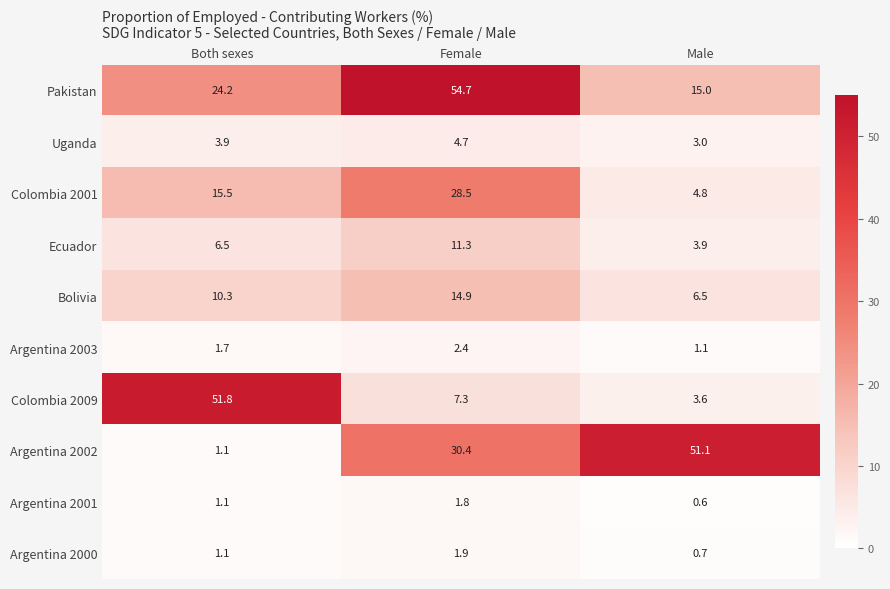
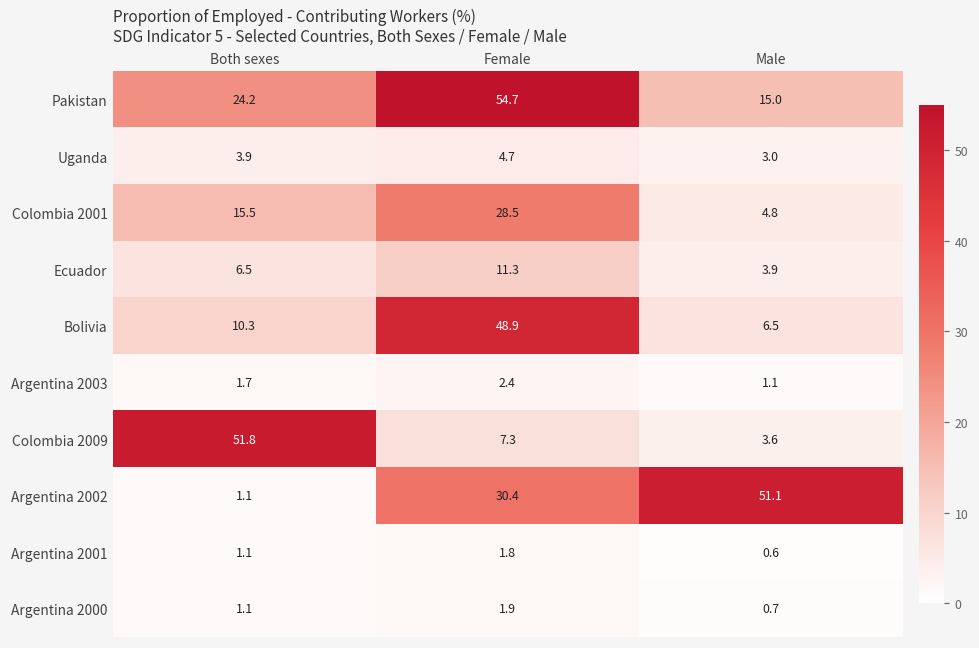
Bolivia, Female: 14.9 -> 48.9
